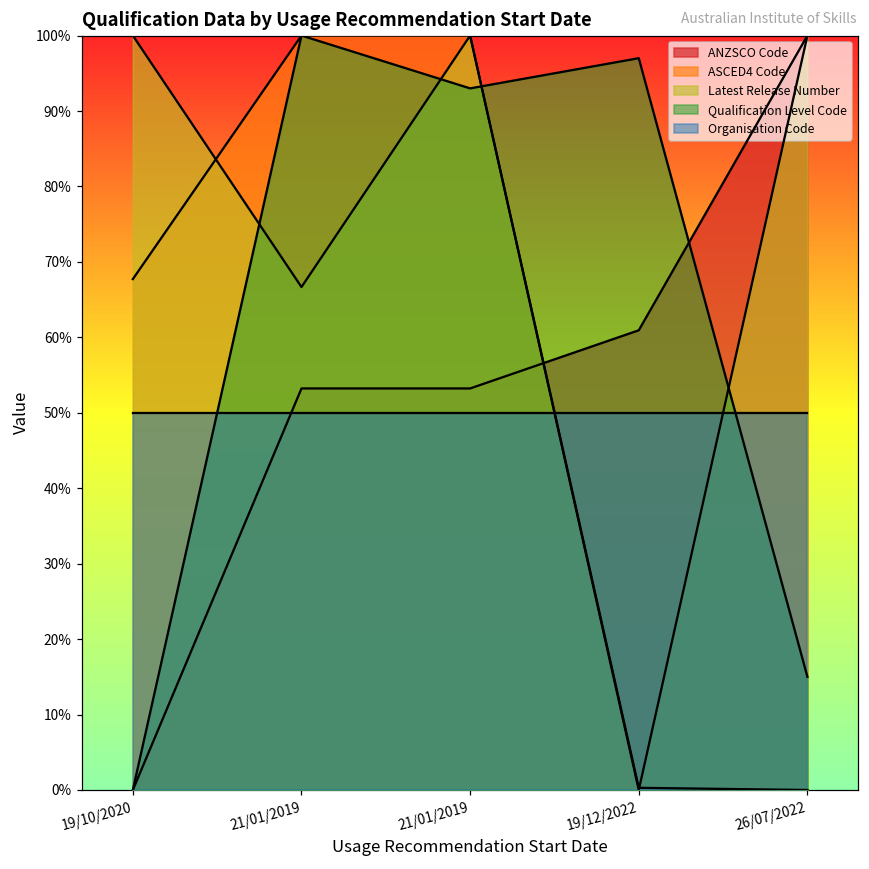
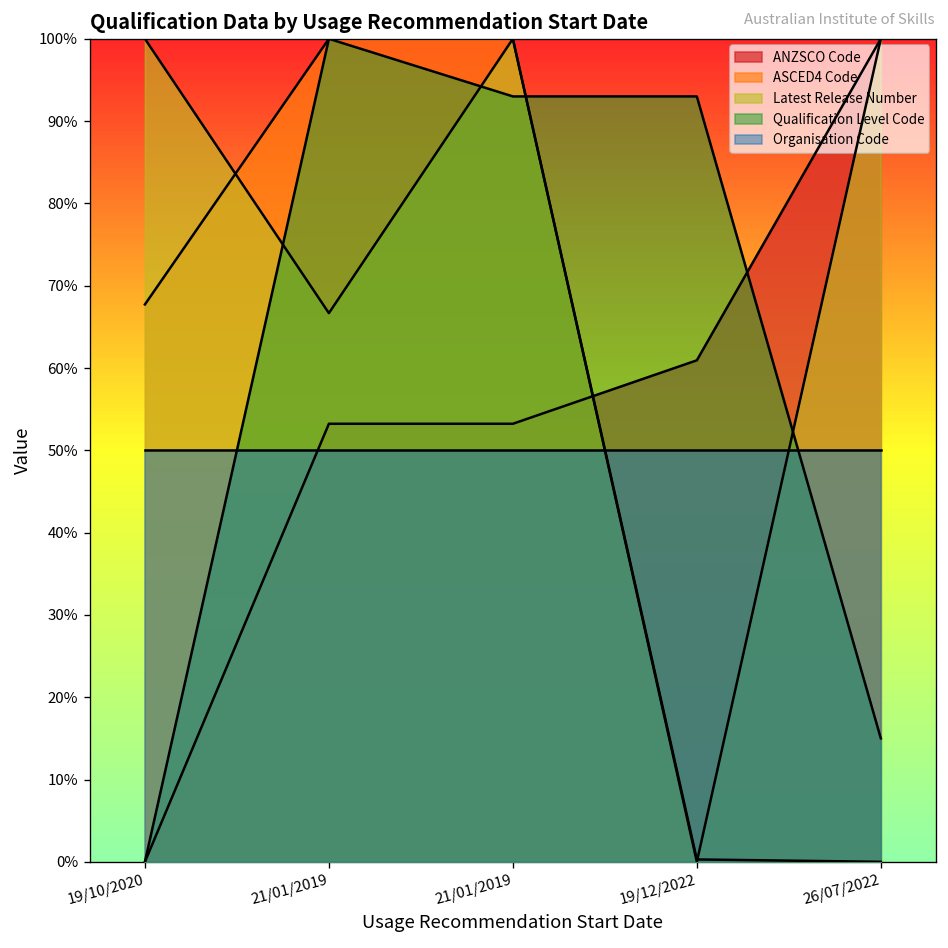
Qualification Level Code, 19/12/2022: 97% -> 93%
